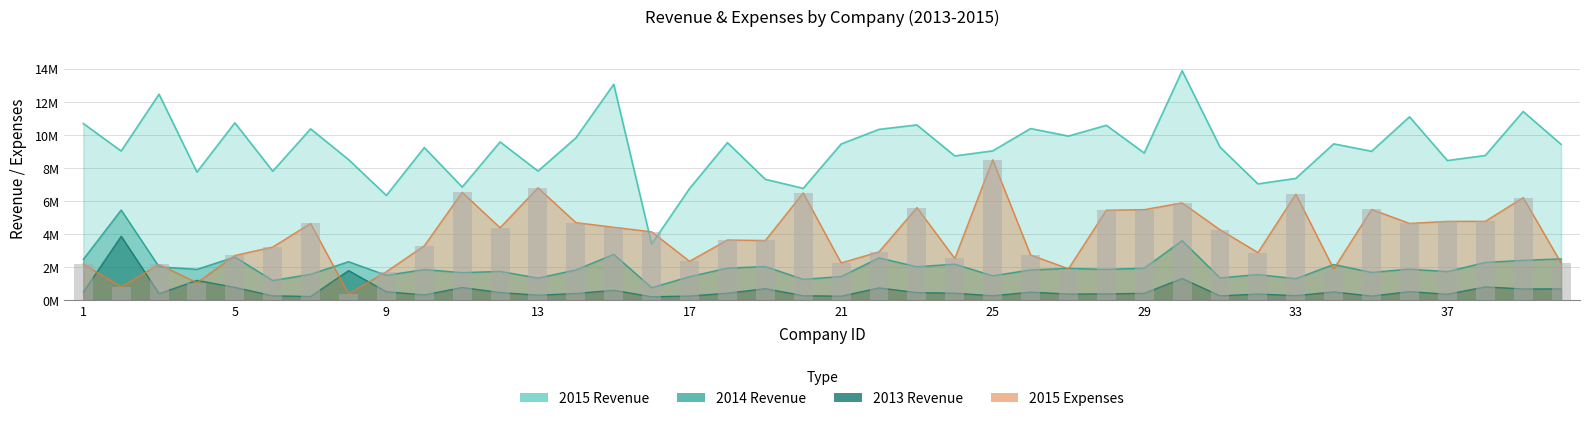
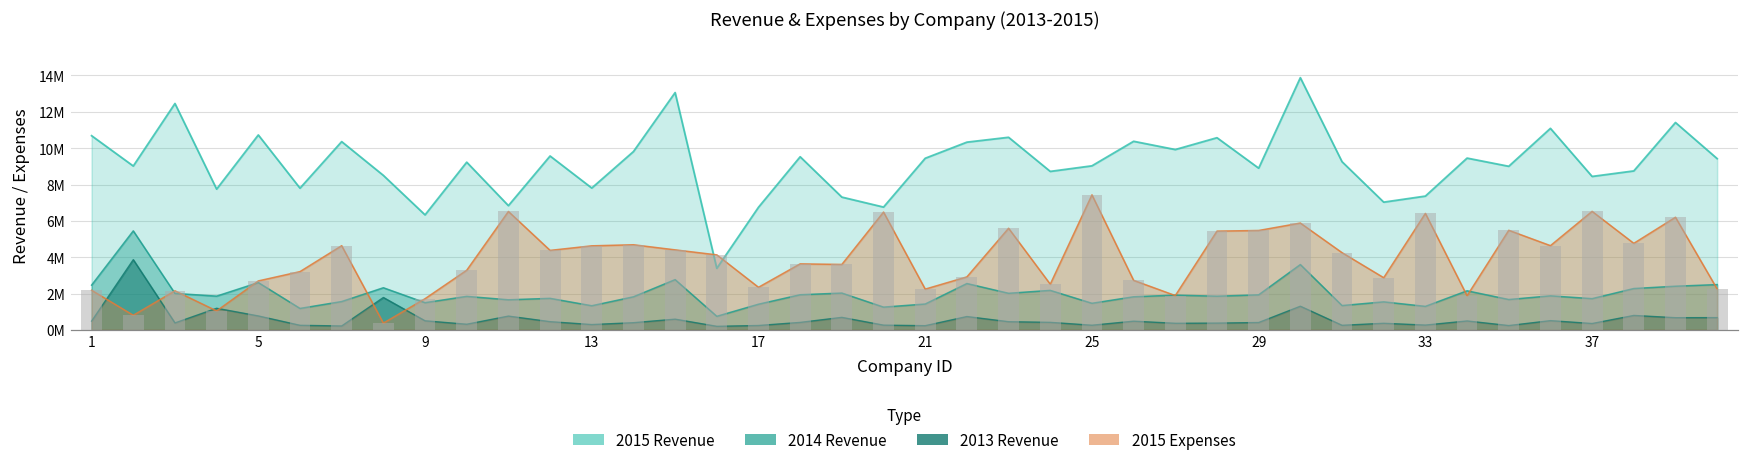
2015 Expenses, 13: 6800000 -> 4600000
2015 Expenses, 25: 8500000 -> 7400000
2015 Expenses, 37: 4800000 -> 6500000
